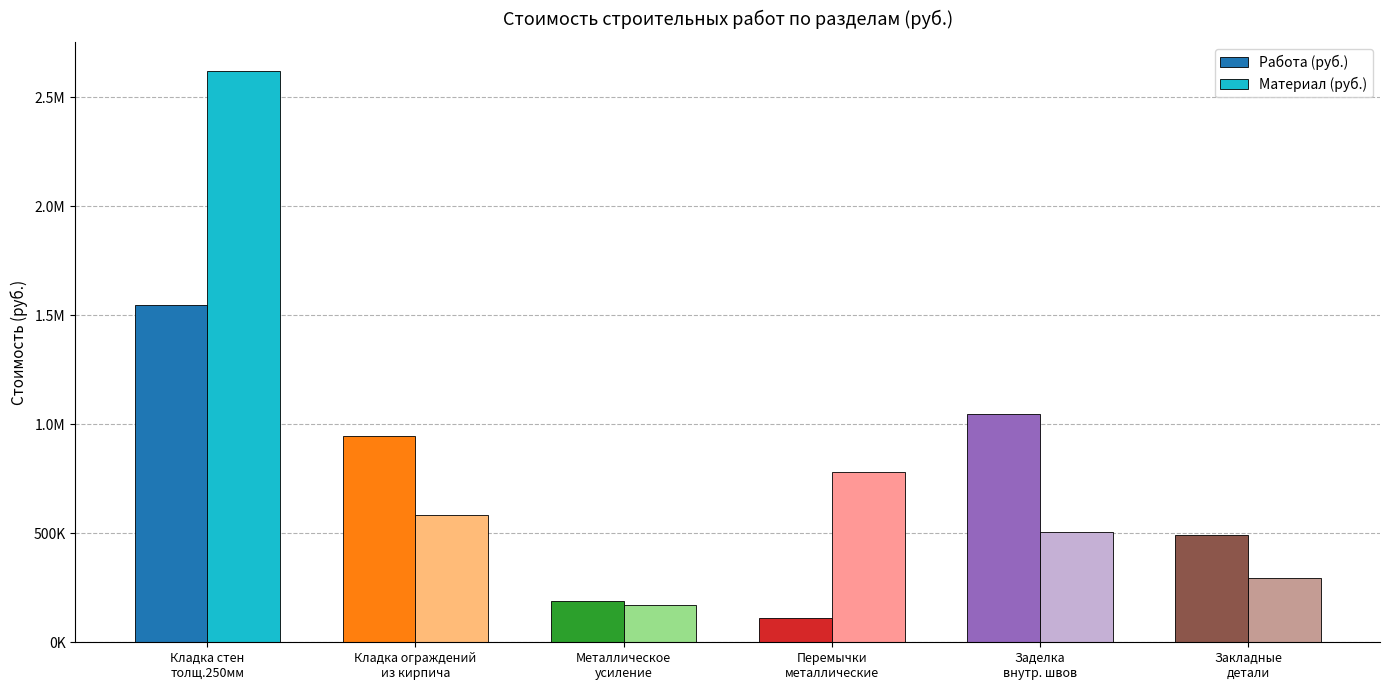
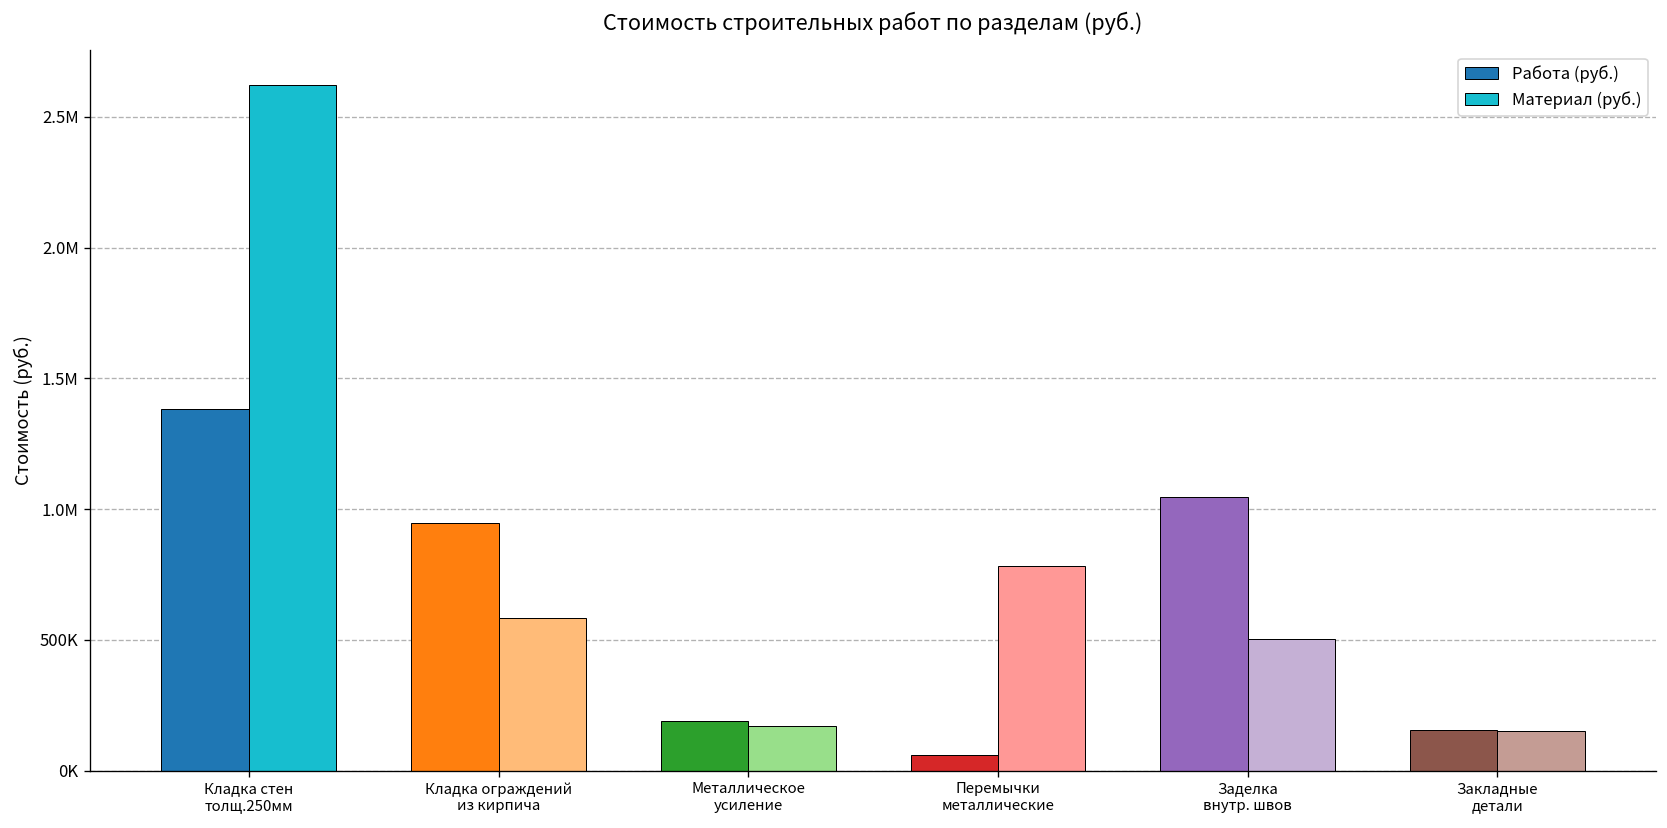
Работа (руб.), Кладка стен толщ.250мм: 1550000 -> 1380000
Работа (руб.), Перемычки металлические: 110000 -> 60000
Работа (руб.), Закладные детали: 490000 -> 150000
Материал (руб.), Закладные детали: 300000 -> 150000
